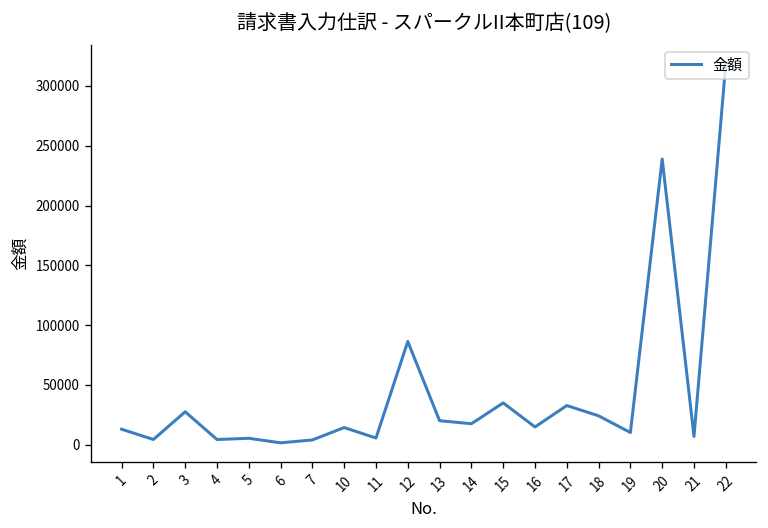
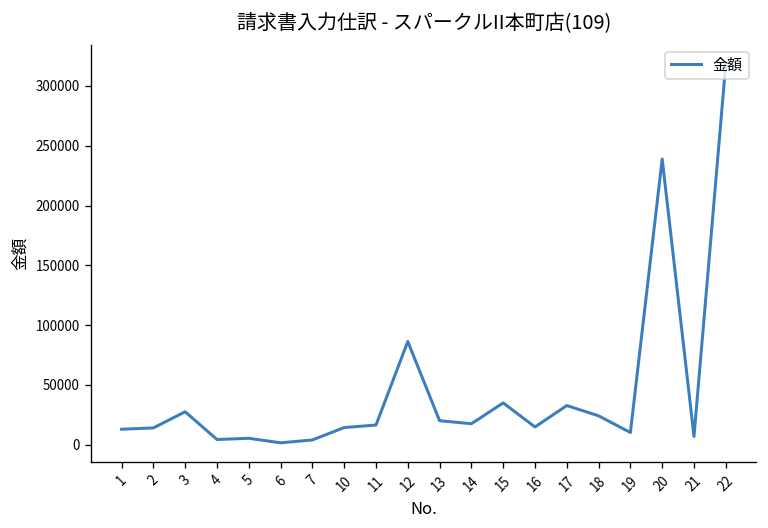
2: 0 -> 10000
11: 10000 -> 20000
